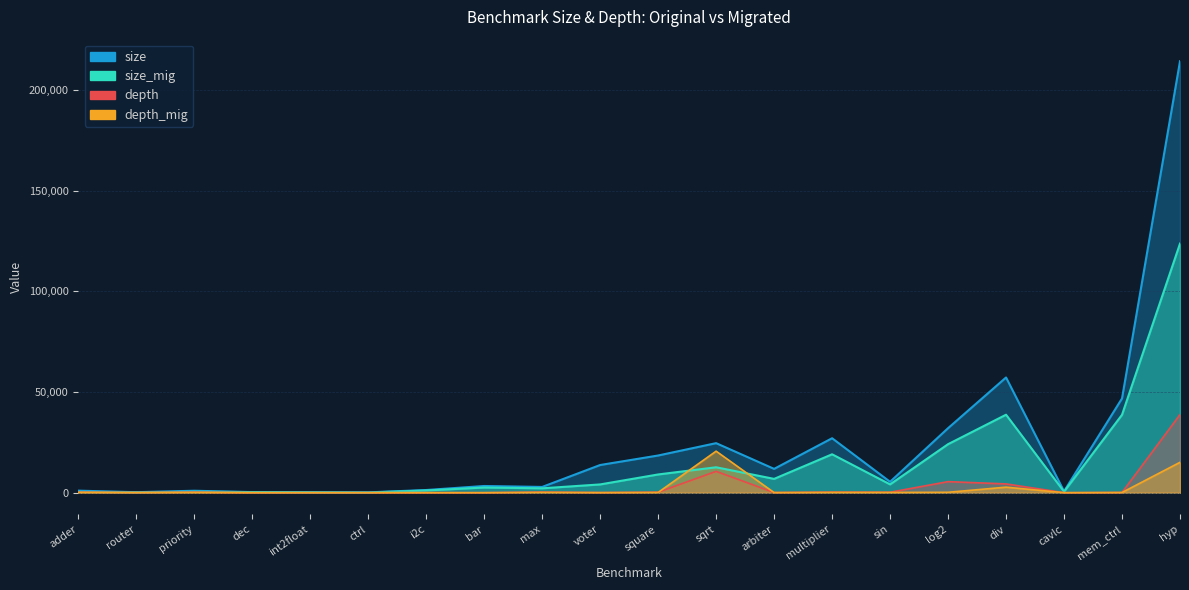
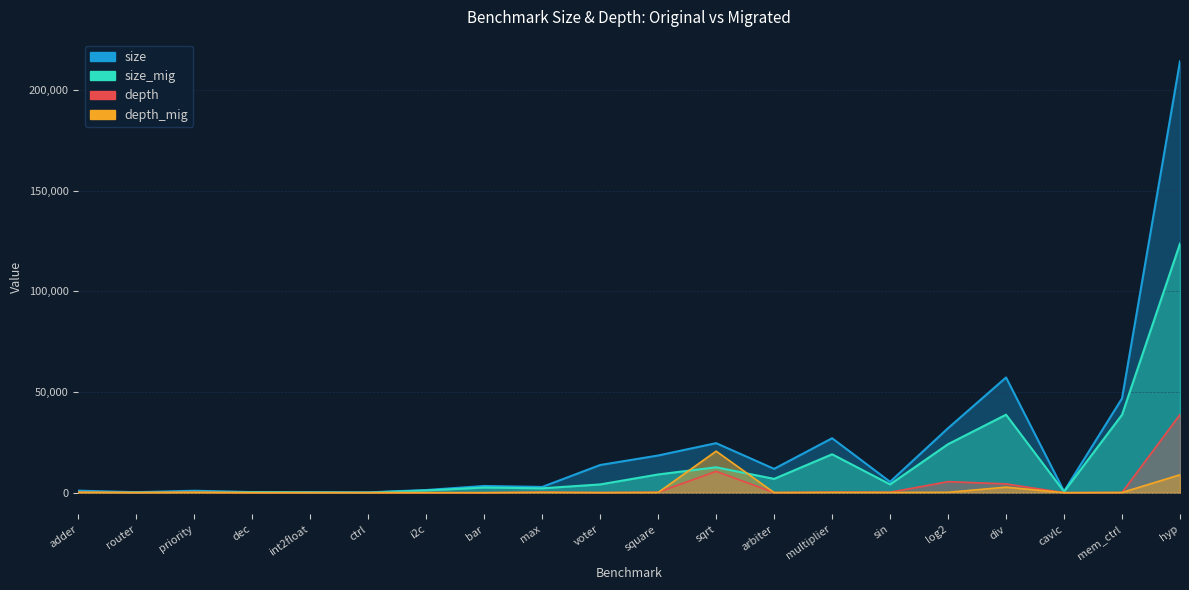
depth_mig, hyp: 15,000 -> 9,000
